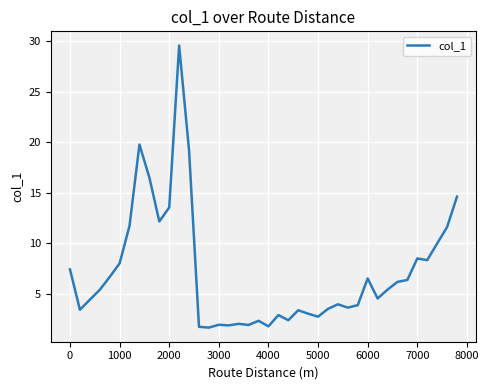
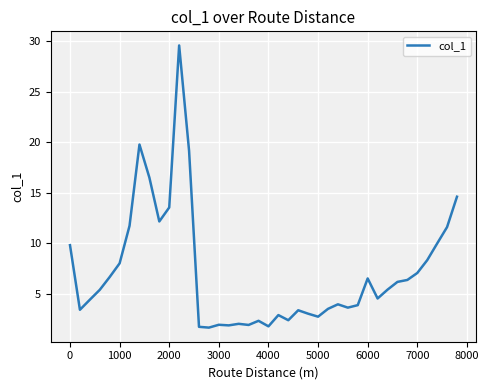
0: 7.4 -> 9.8
7000: 8.5 -> 7.1
